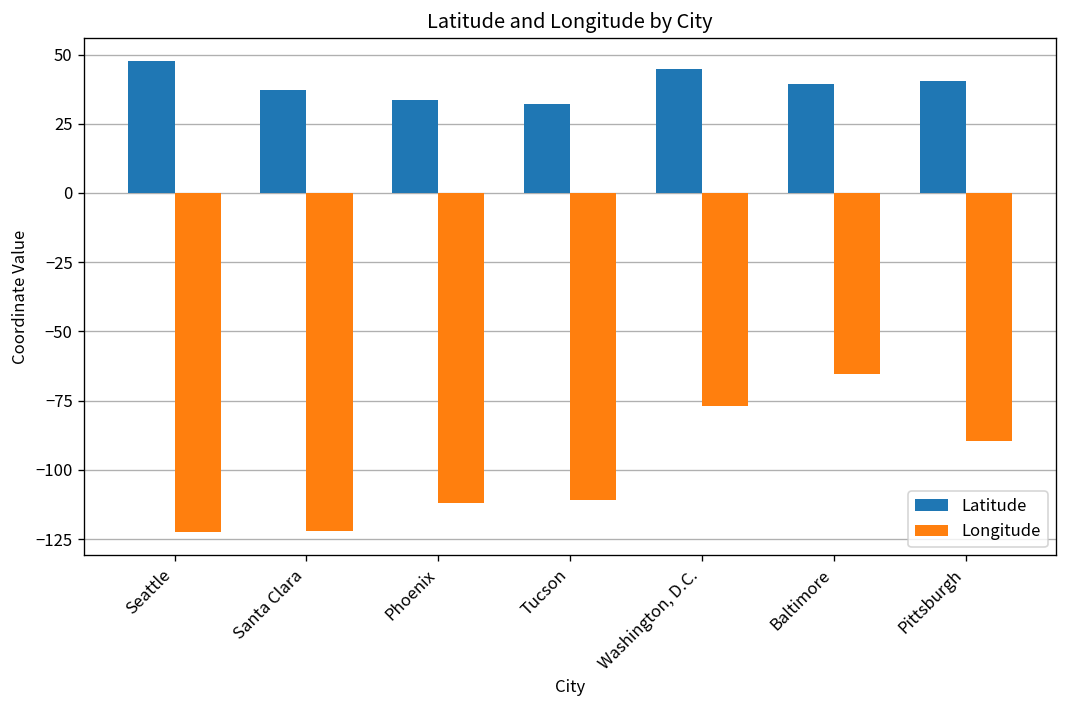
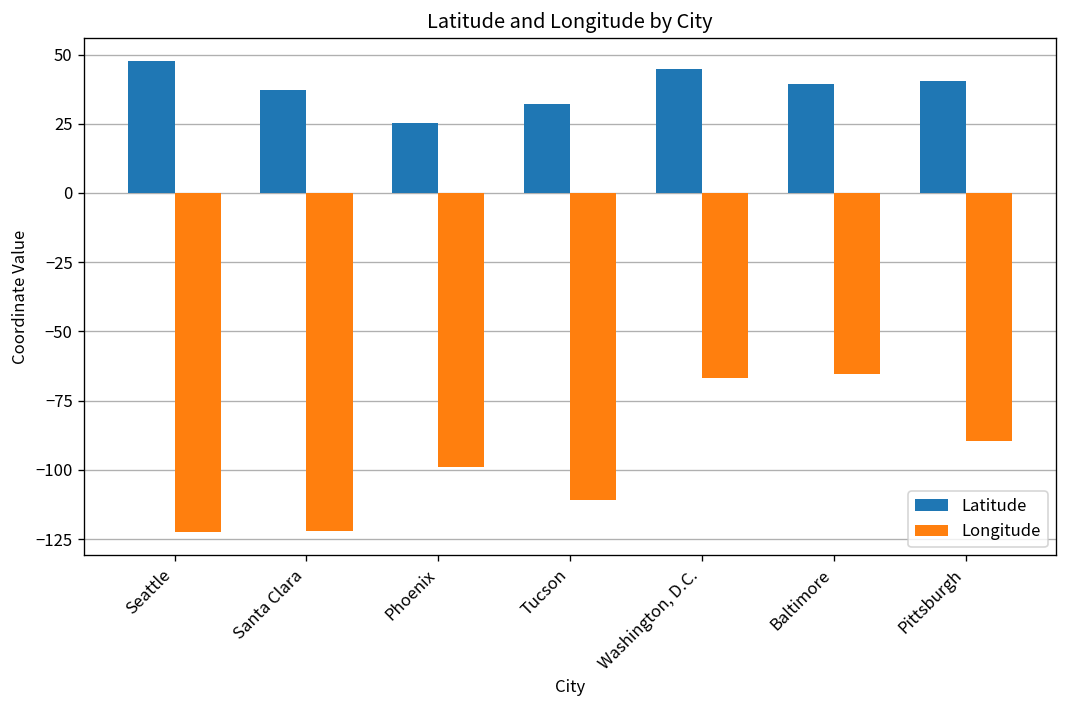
Latitude, Phoenix: 33 -> 25
Longitude, Phoenix: -112 -> -99
Longitude, Washington, D.C.: -77 -> -67
